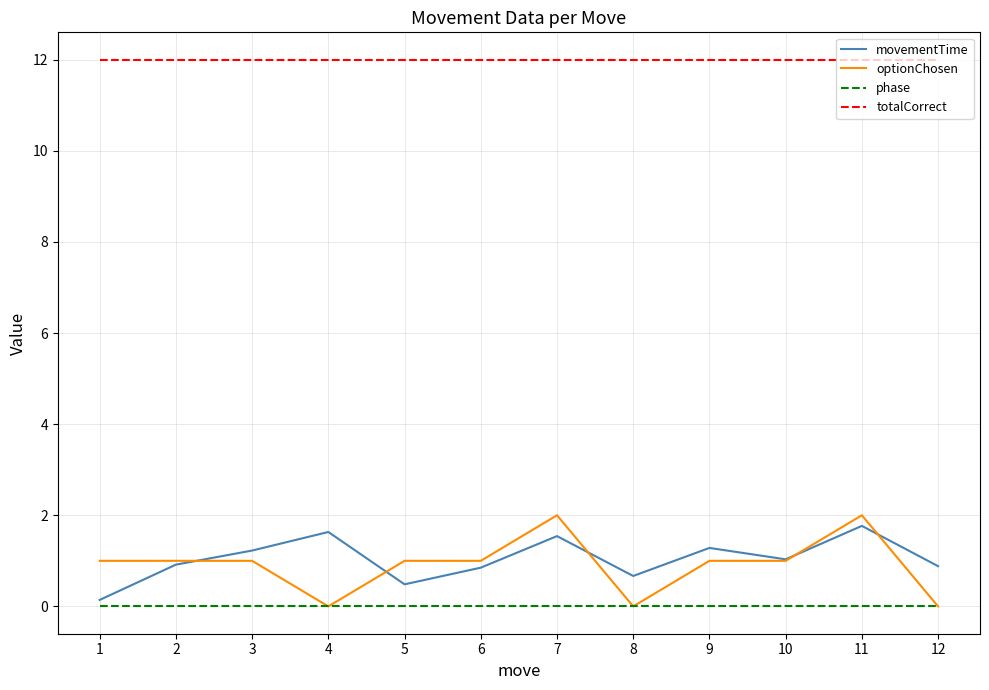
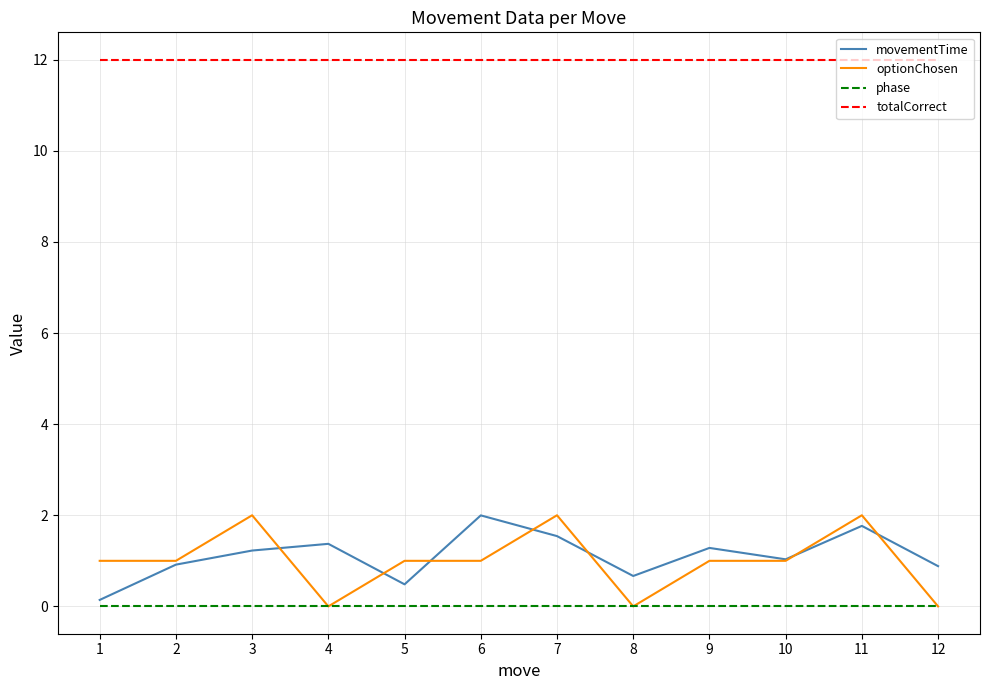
optionChosen, 3: 1 -> 2
movementTime, 4: 1.6 -> 1.4
movementTime, 6: 0.8 -> 2.0
